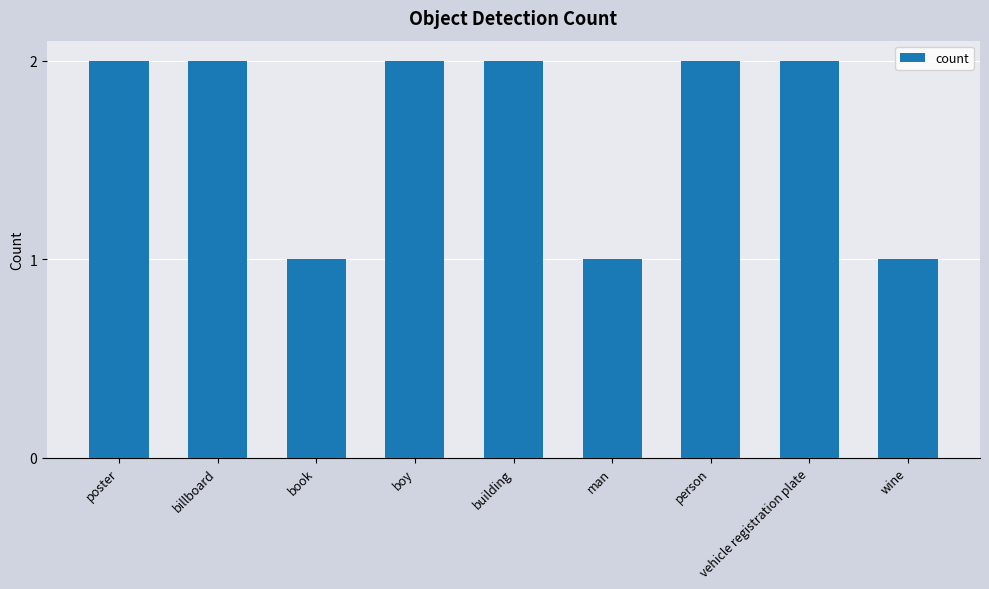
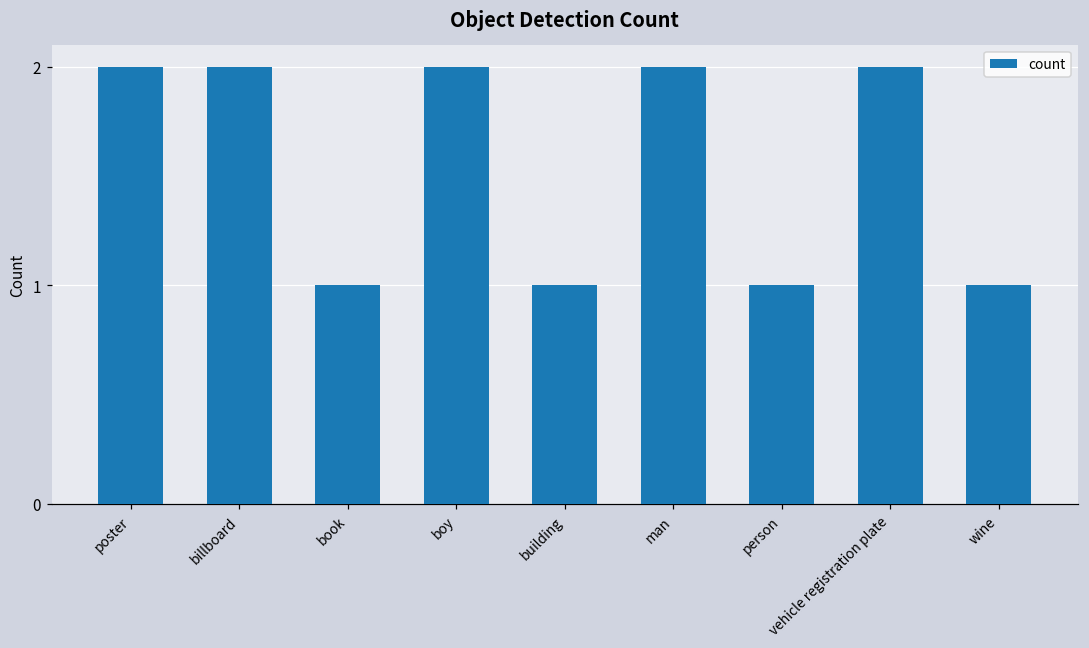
building: 2 -> 1
man: 1 -> 2
person: 2 -> 1
